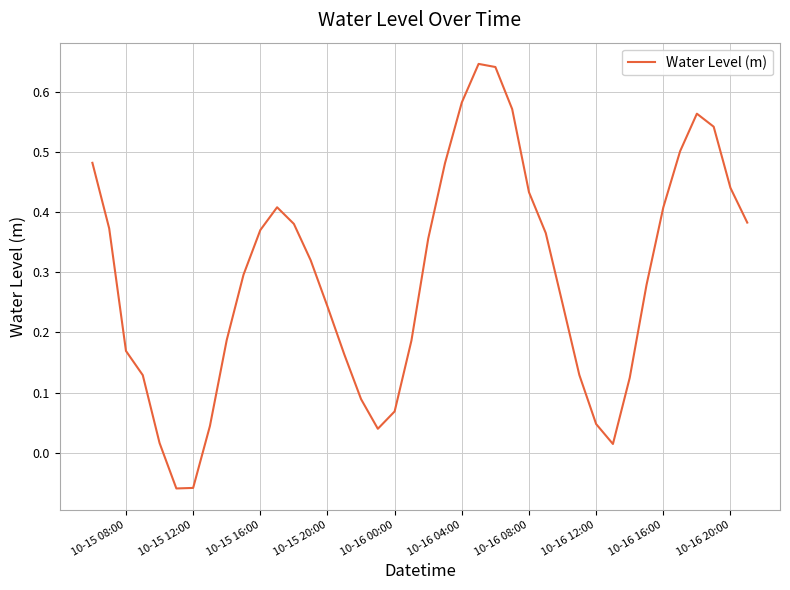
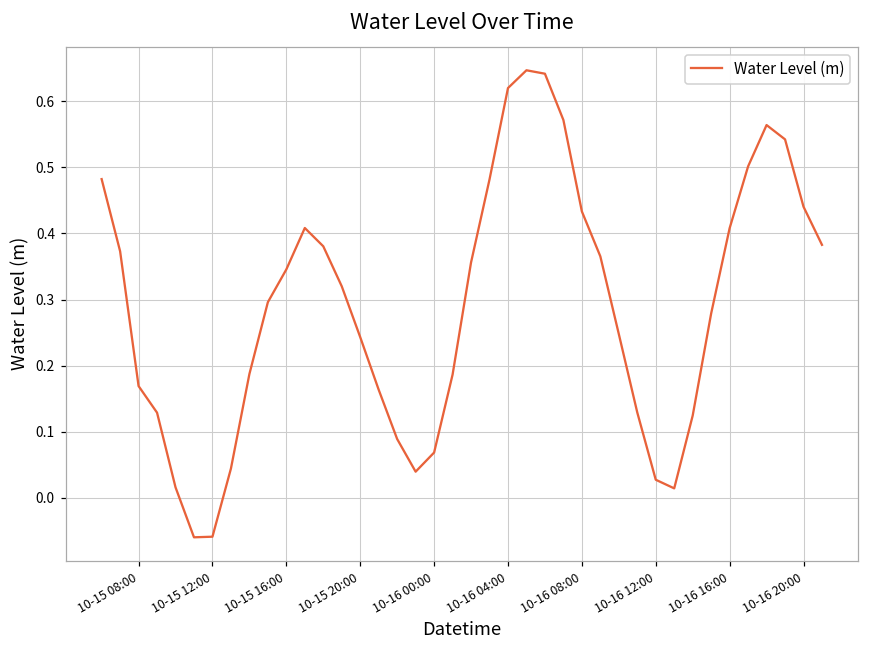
10-15 16:00: 0.37 -> 0.35
10-16 04:00: 0.58 -> 0.62
10-16 12:00: 0.05 -> 0.03
